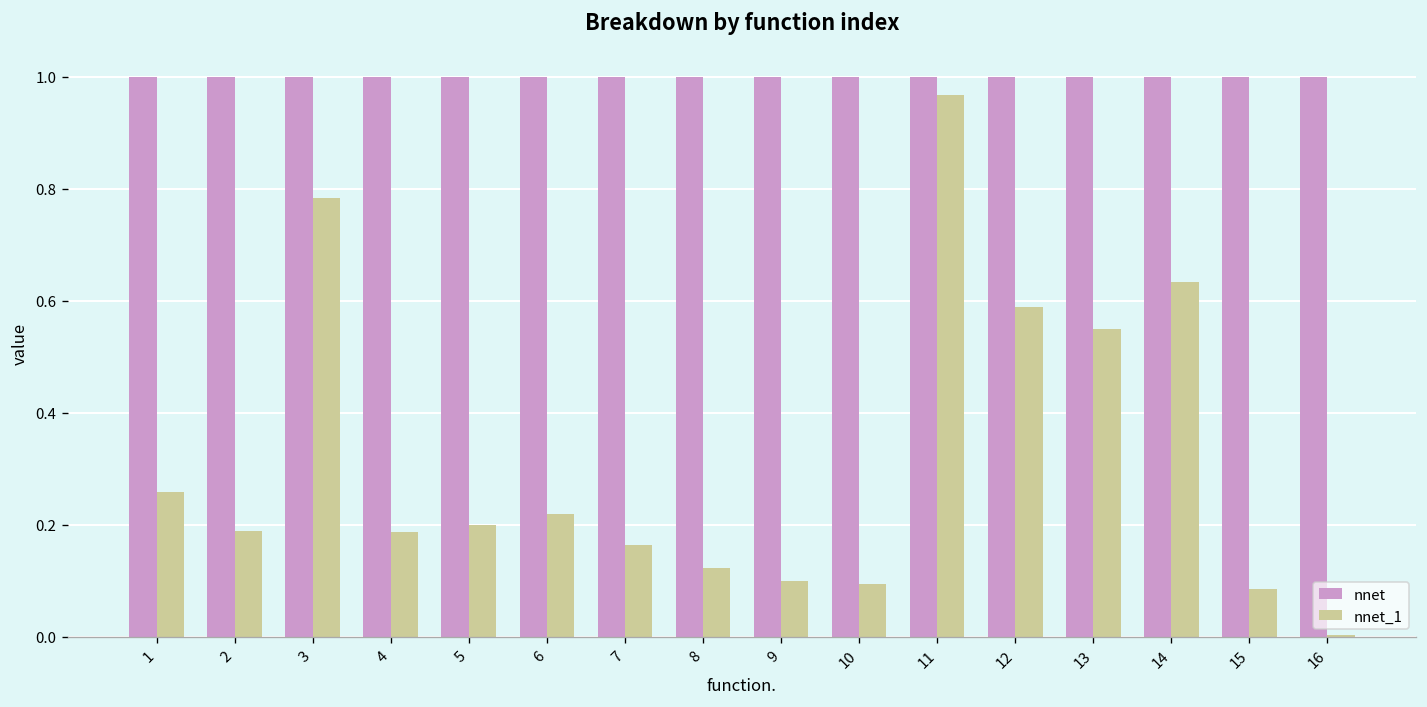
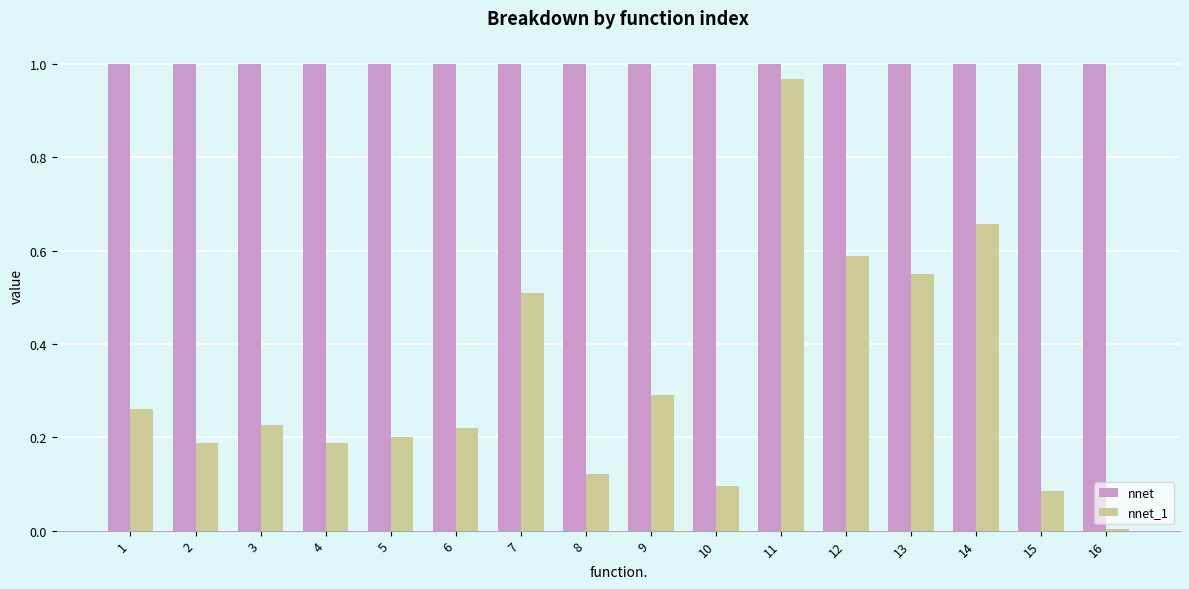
nnet_1, 3: 0.78 -> 0.23
nnet_1, 7: 0.16 -> 0.51
nnet_1, 9: 0.10 -> 0.29
nnet_1, 14: 0.63 -> 0.66
